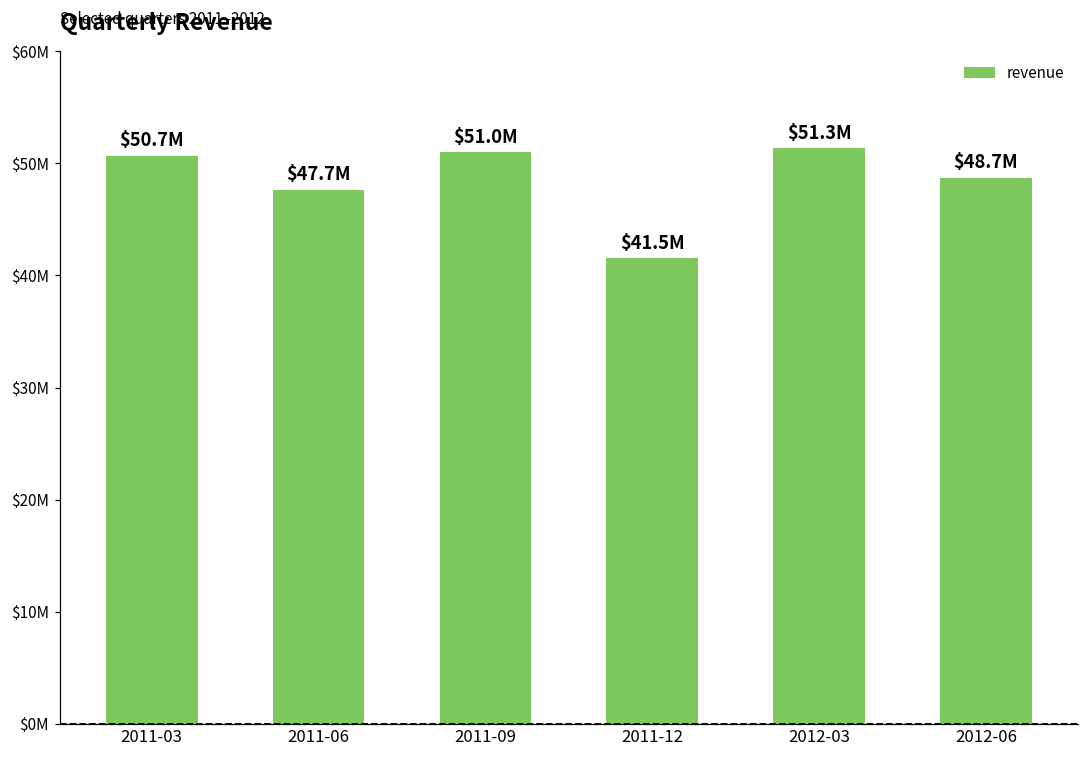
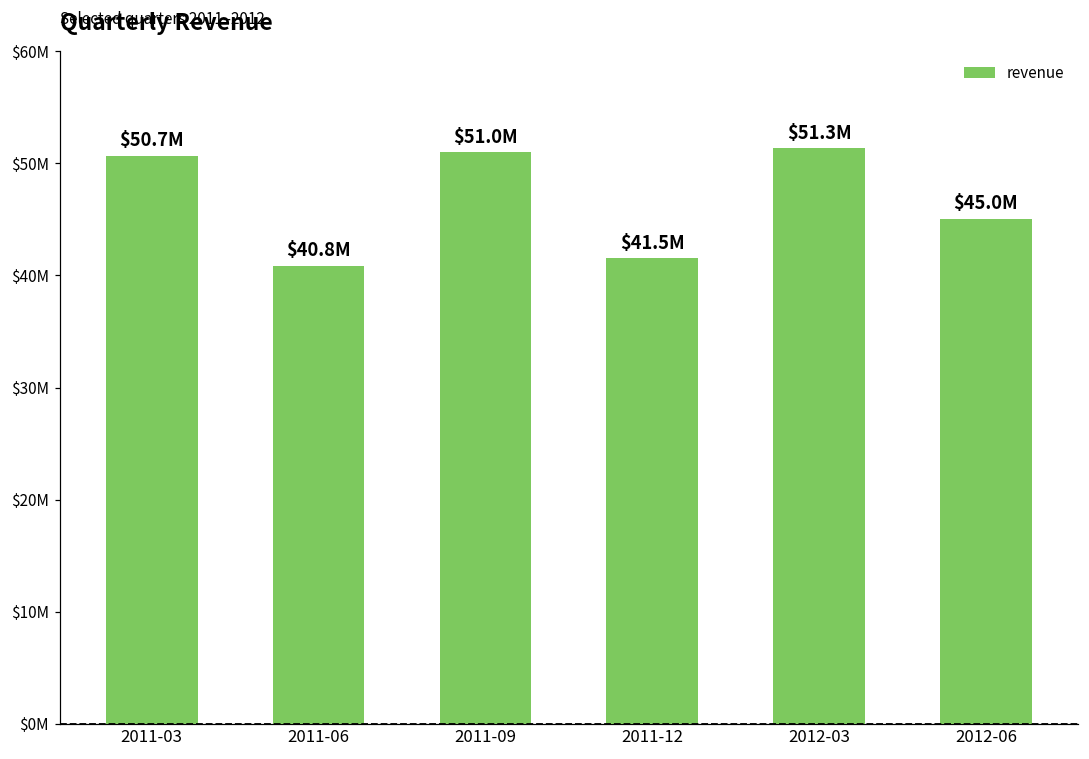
2011-06: $47.7M -> $40.8M
2012-06: $48.7M -> $45.0M
